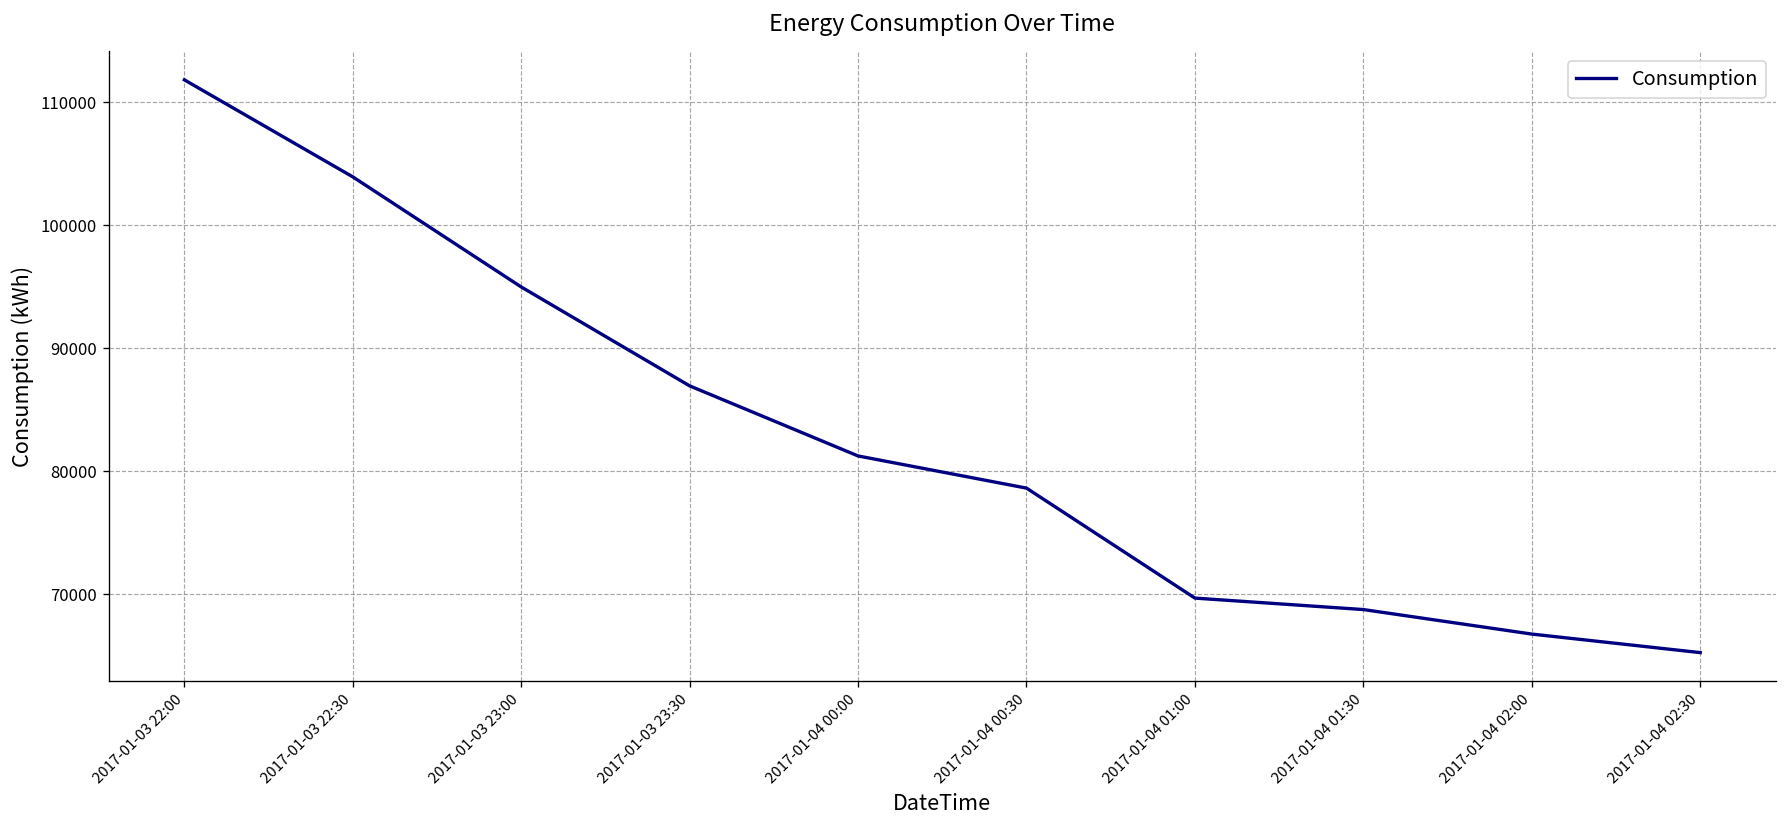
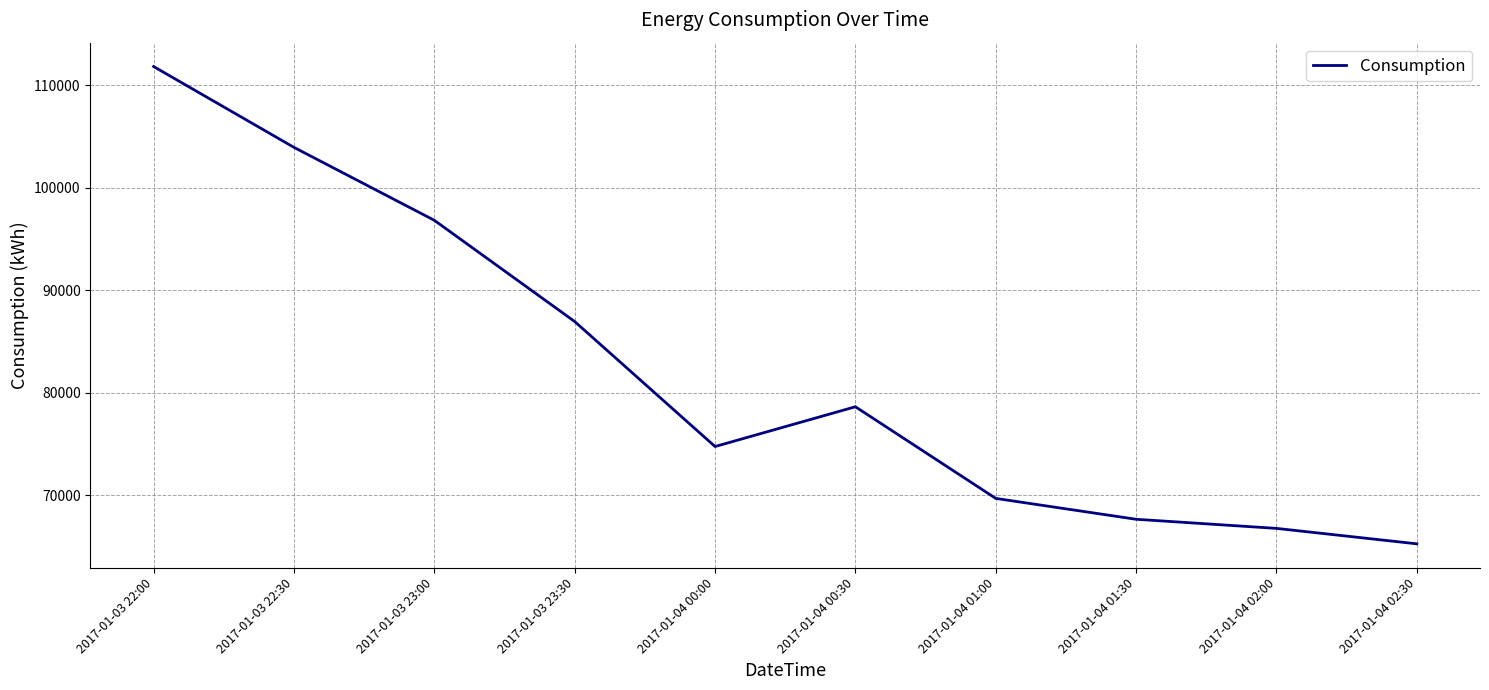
2017-01-03 23:00: 95000 -> 96800
2017-01-04 00:00: 81300 -> 74800
2017-01-04 01:30: 68800 -> 67700
